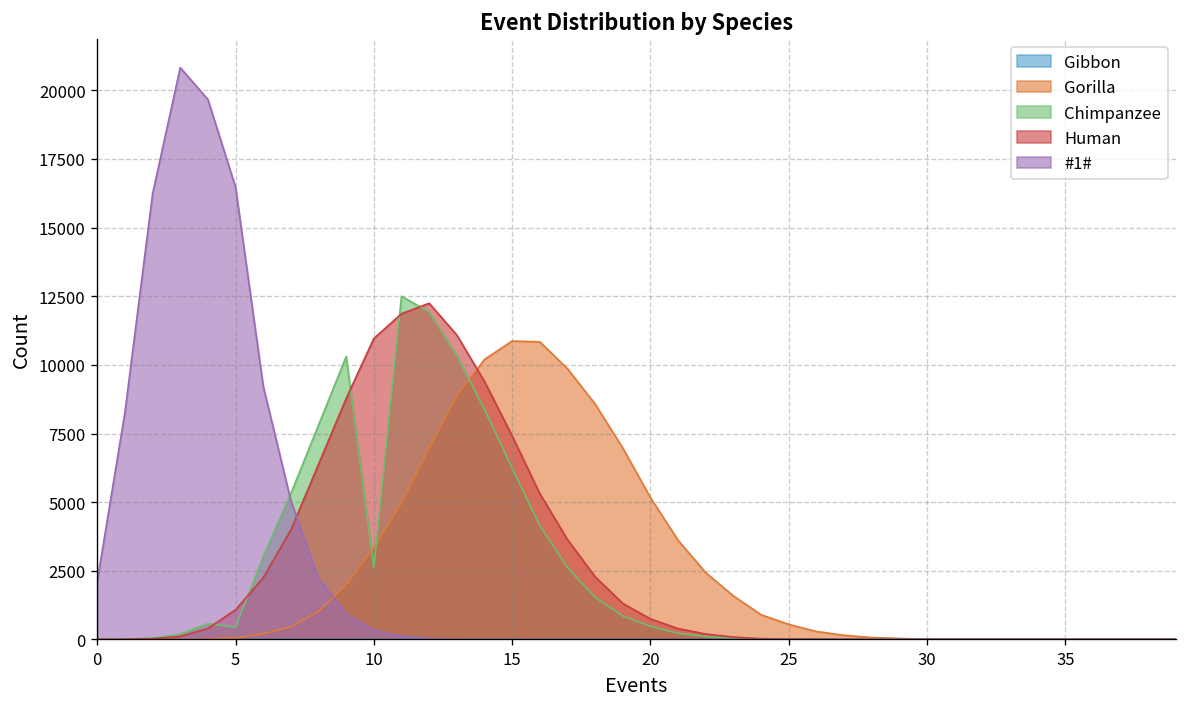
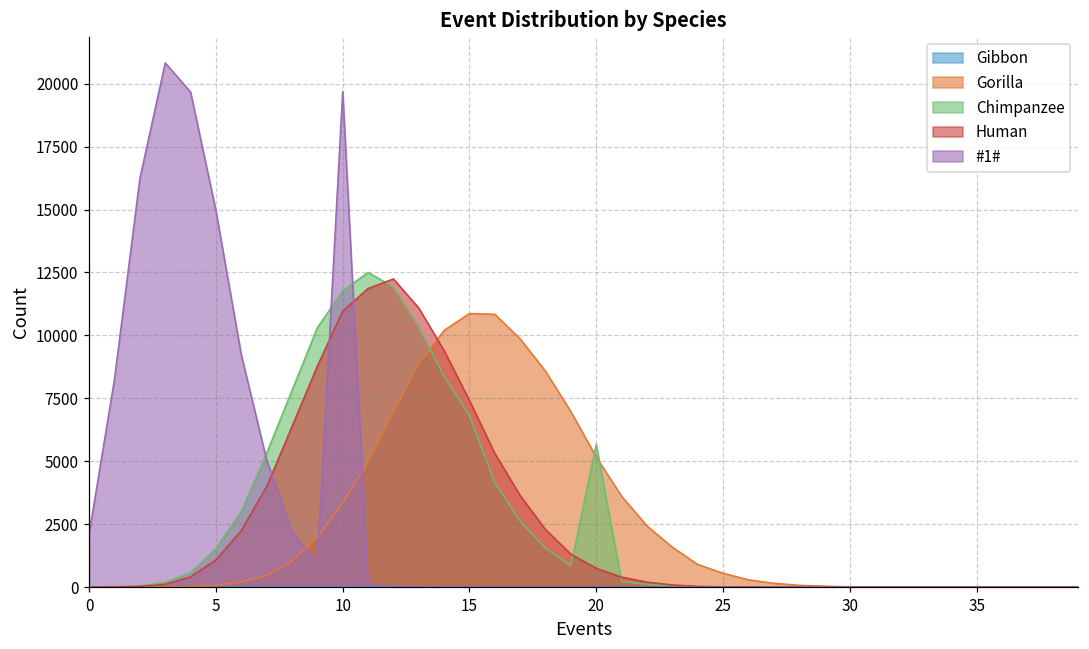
Chimpanzee, 5: 400 -> 1500
#1#, 5: 16500 -> 15000
Chimpanzee, 10: 2600 -> 11800
#1#, 10: 300 -> 19700
Chimpanzee, 15: 6200 -> 6800
Chimpanzee, 20: 500 -> 5700
